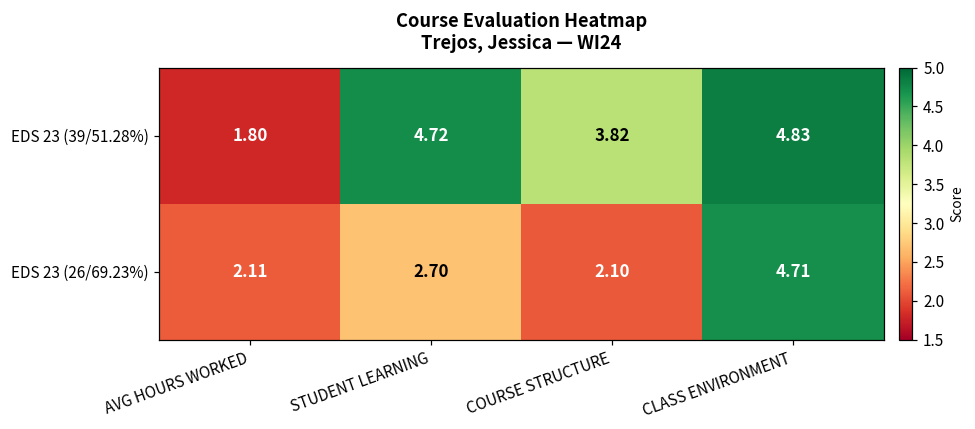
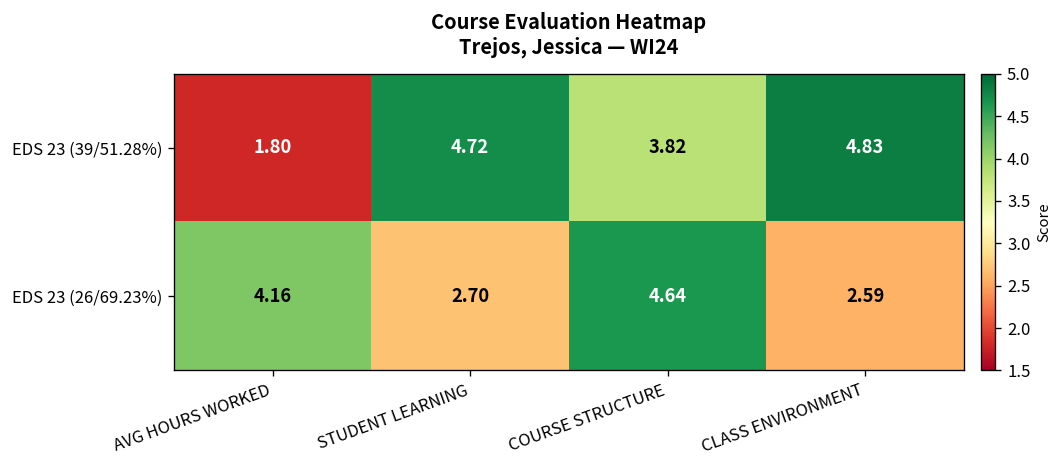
EDS 23 (26/69.23%), AVG HOURS WORKED: 2.11 -> 4.16
EDS 23 (26/69.23%), COURSE STRUCTURE: 2.10 -> 4.64
EDS 23 (26/69.23%), CLASS ENVIRONMENT: 4.71 -> 2.59
